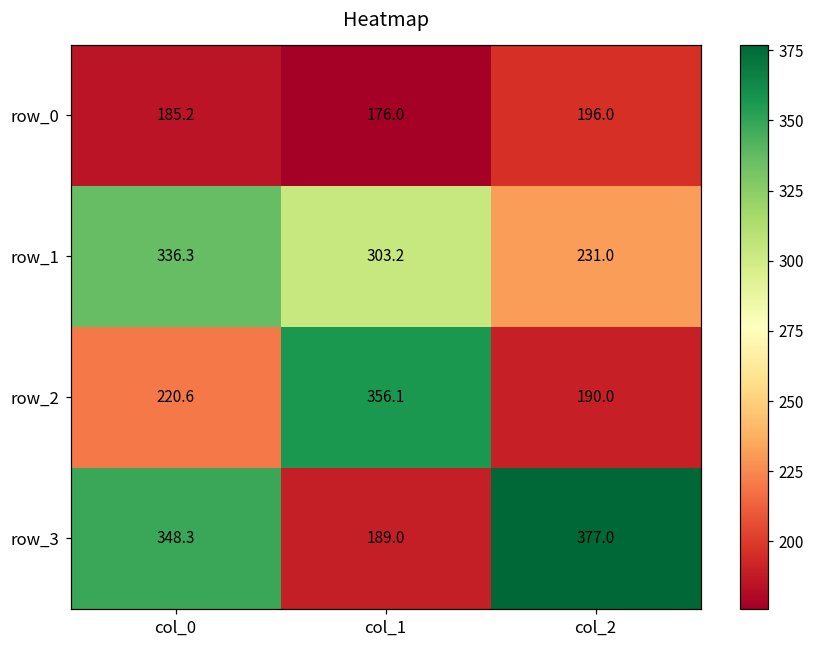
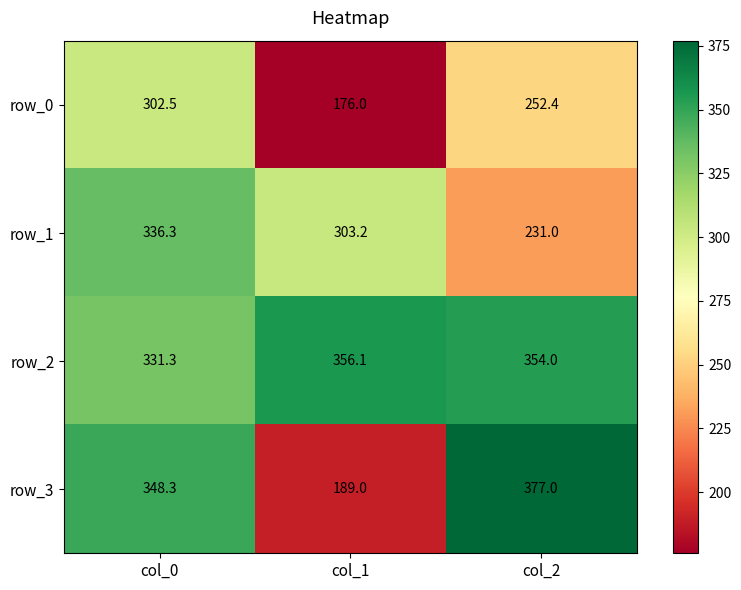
row_0, col_0: 185.2 -> 302.5
row_0, col_2: 196.0 -> 252.4
row_2, col_0: 220.6 -> 331.3
row_2, col_2: 190.0 -> 354.0
